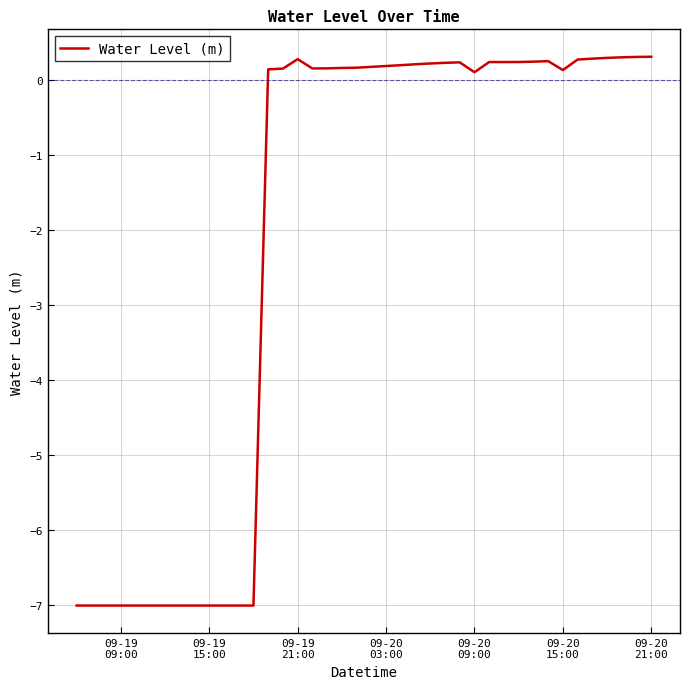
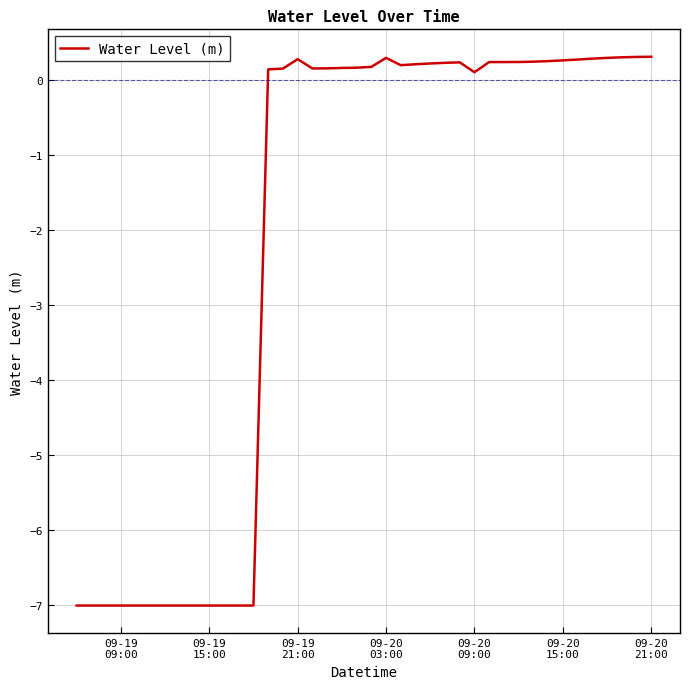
09-20 03:00: 0.2 -> 0.3
09-20 15:00: 0.1 -> 0.3
